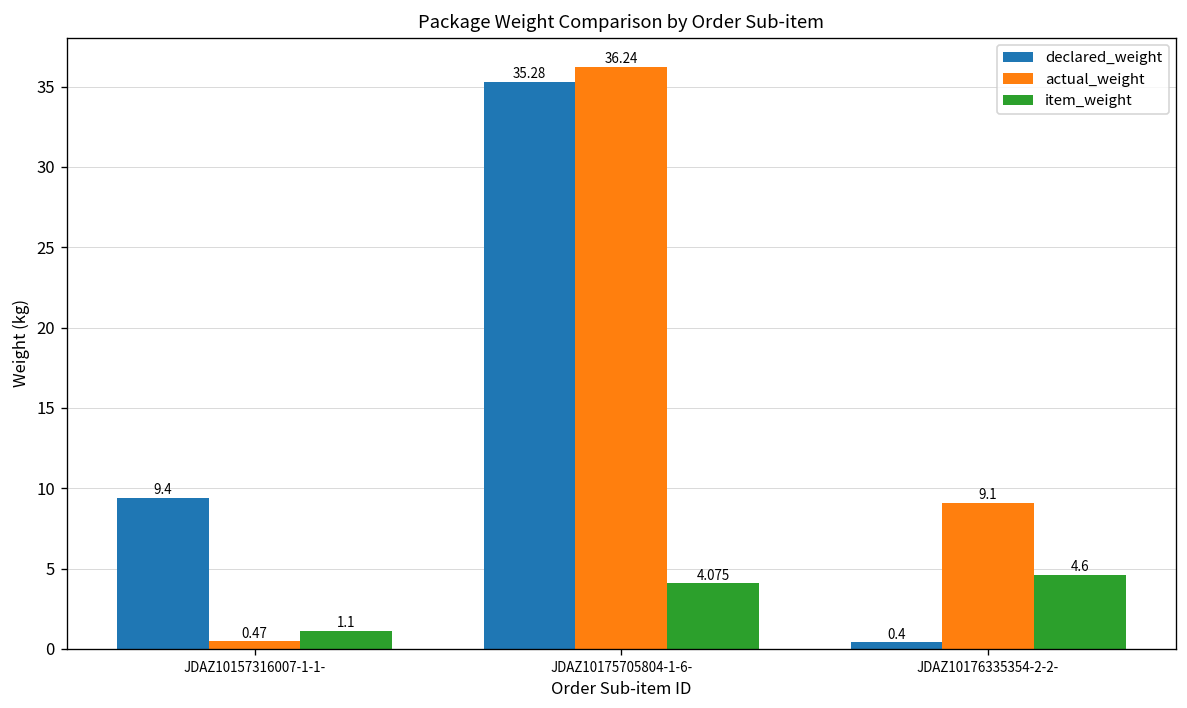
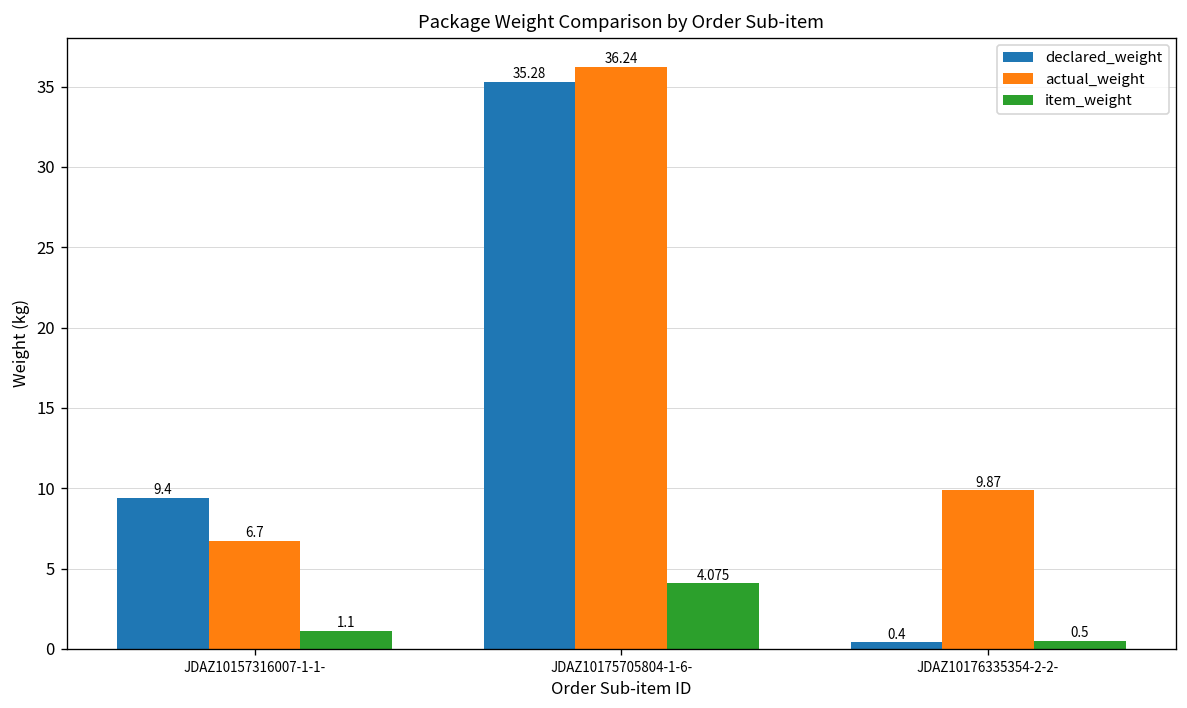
actual_weight, JDAZ10157316007-1-1-: 0.47 -> 6.7
actual_weight, JDAZ10176335354-2-2-: 9.1 -> 9.87
item_weight, JDAZ10176335354-2-2-: 4.6 -> 0.5
